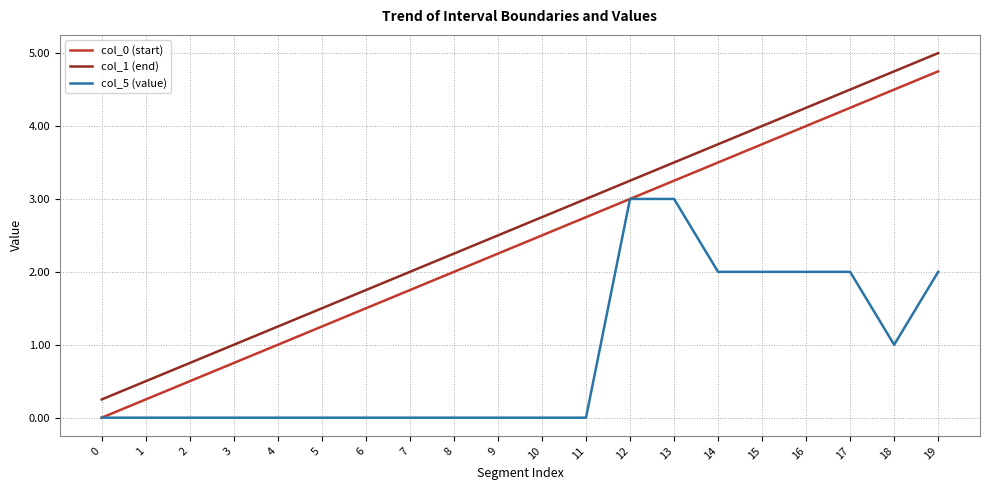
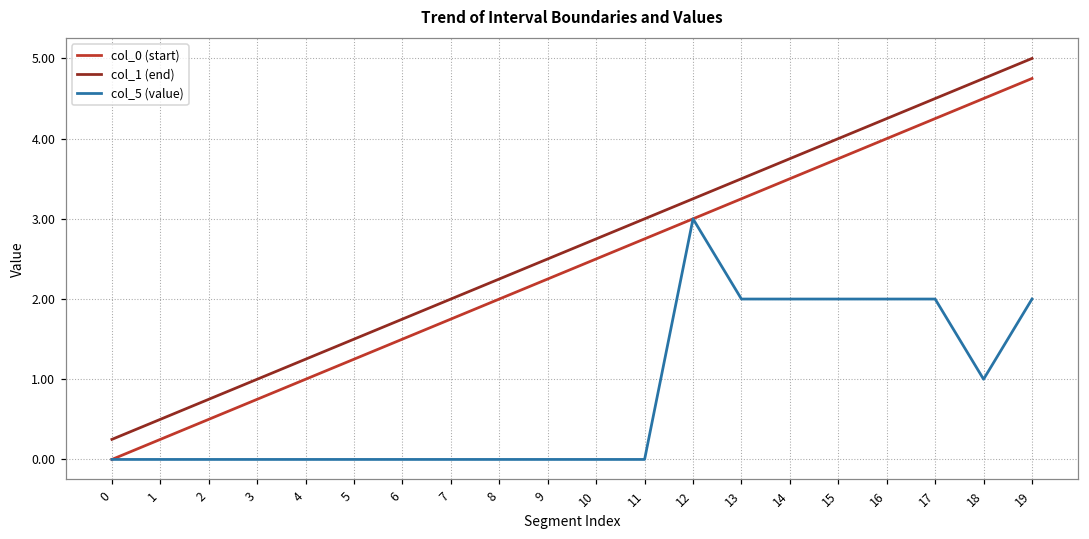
col_5 (value), 13: 3 -> 2
